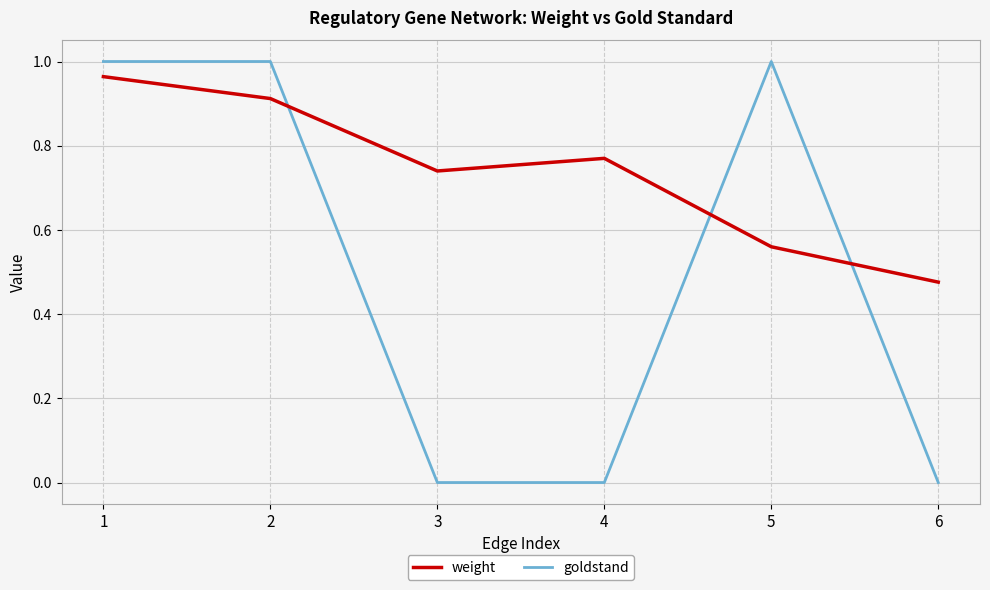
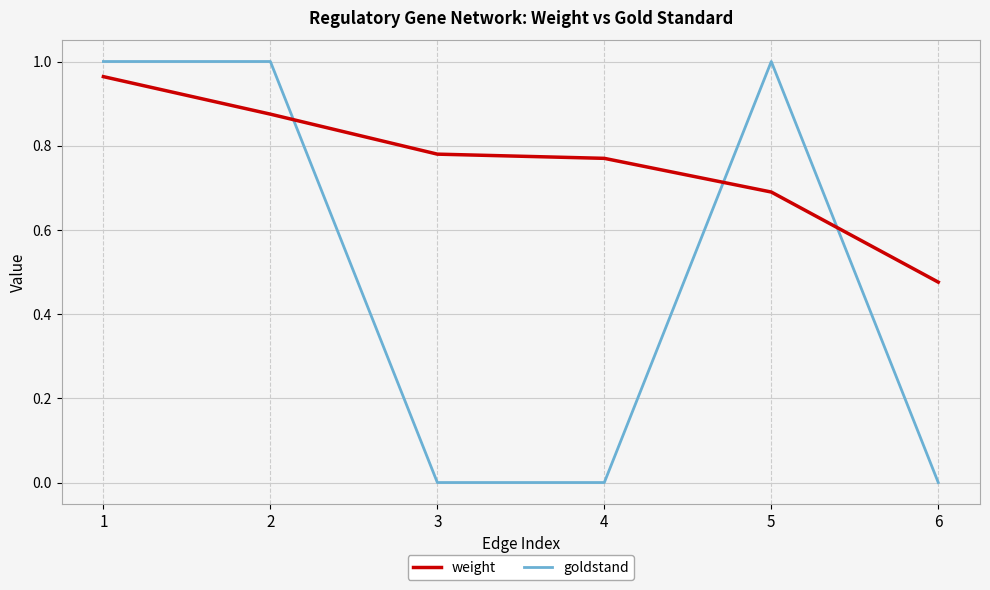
weight, 2: 0.91 -> 0.88
weight, 3: 0.74 -> 0.78
weight, 5: 0.56 -> 0.69
